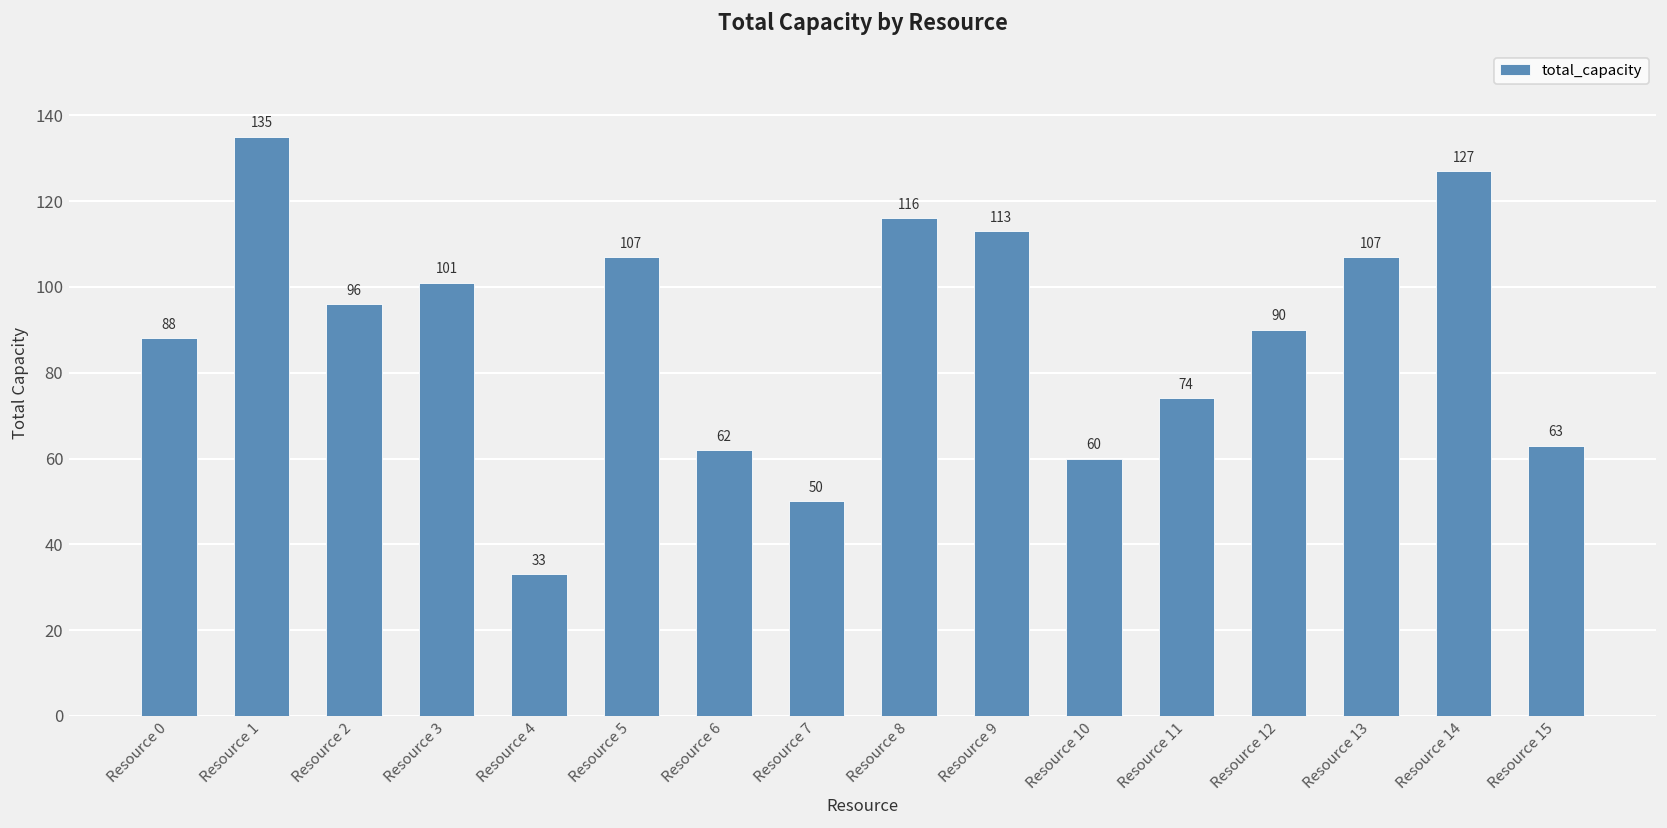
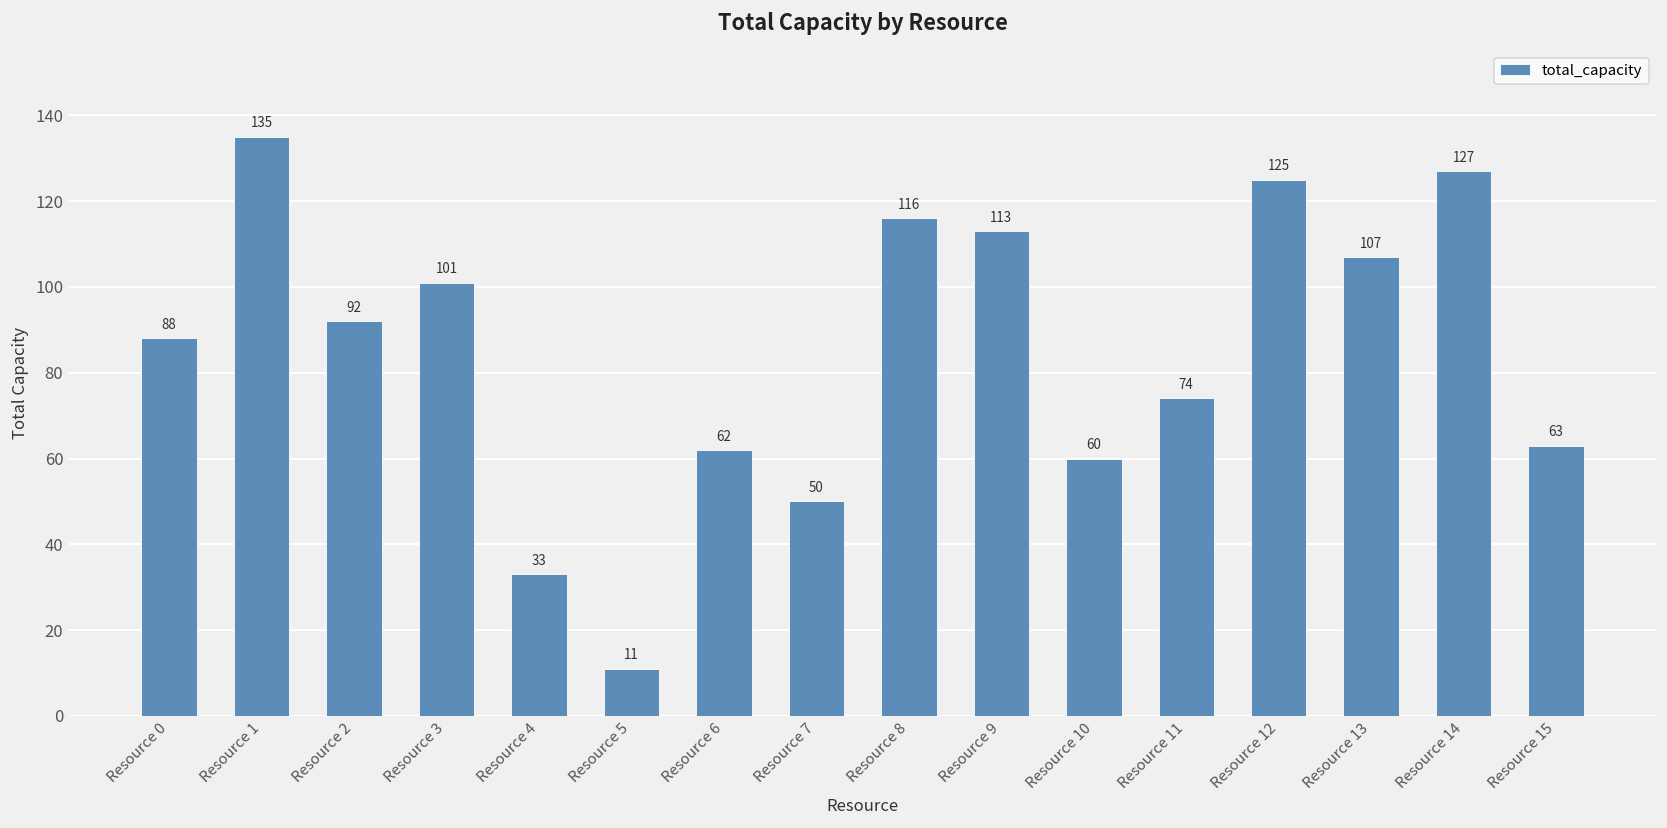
Resource 2: 96 -> 92
Resource 5: 107 -> 11
Resource 12: 90 -> 125
